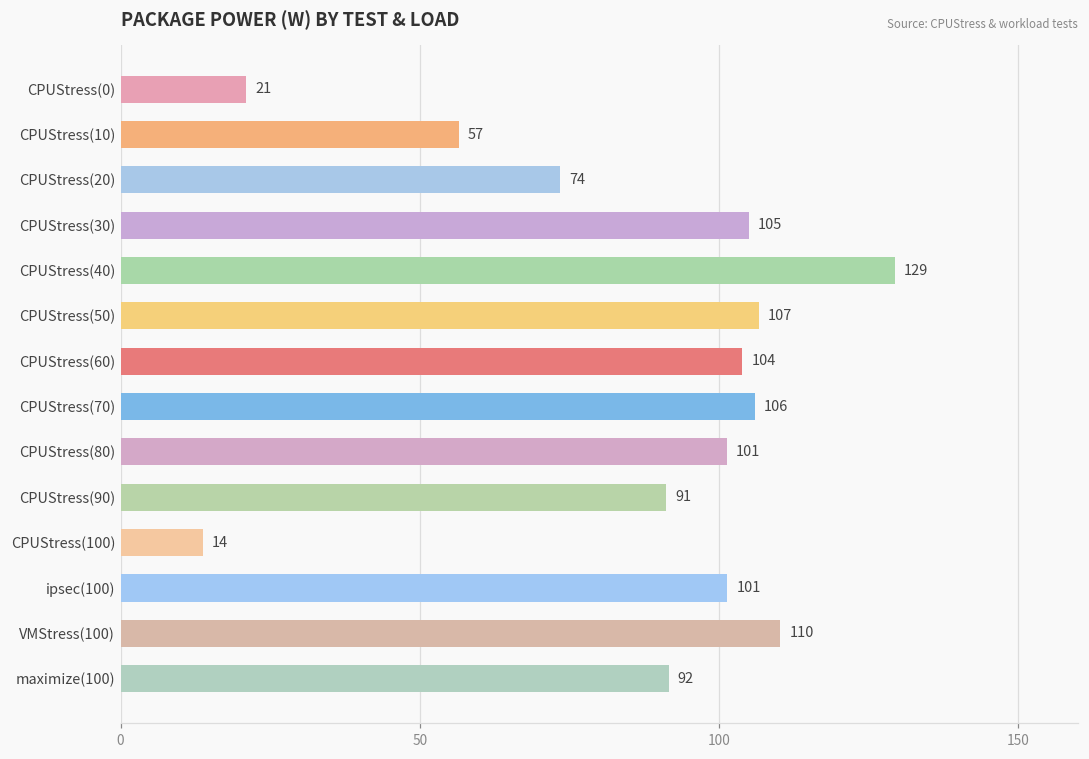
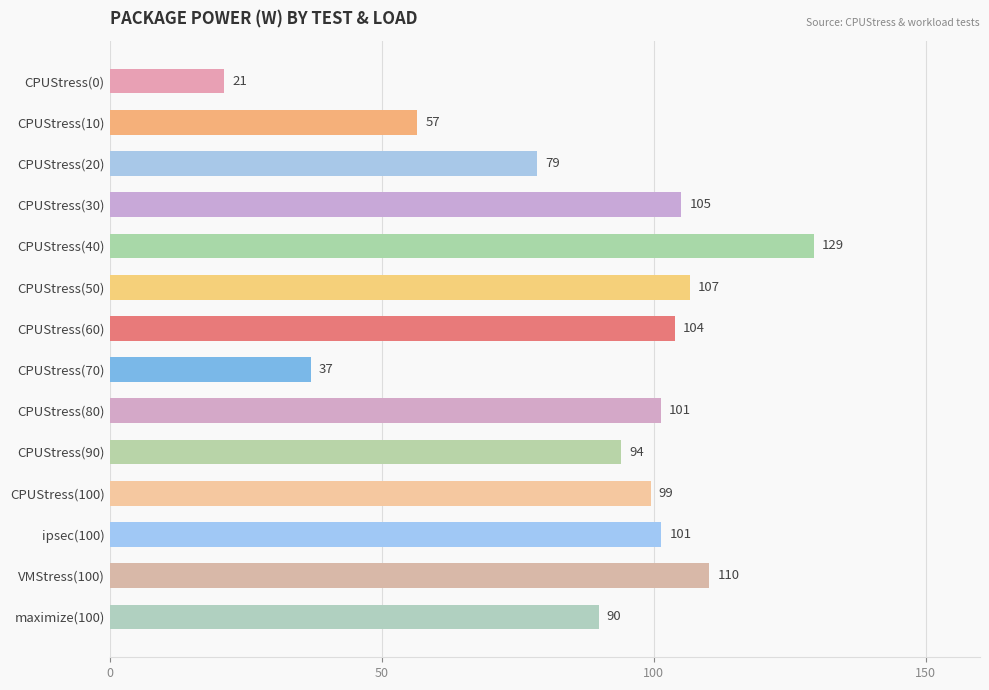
CPUStress(20): 74 -> 79
CPUStress(70): 106 -> 37
CPUStress(90): 91 -> 94
CPUStress(100): 14 -> 99
maximize(100): 92 -> 90
